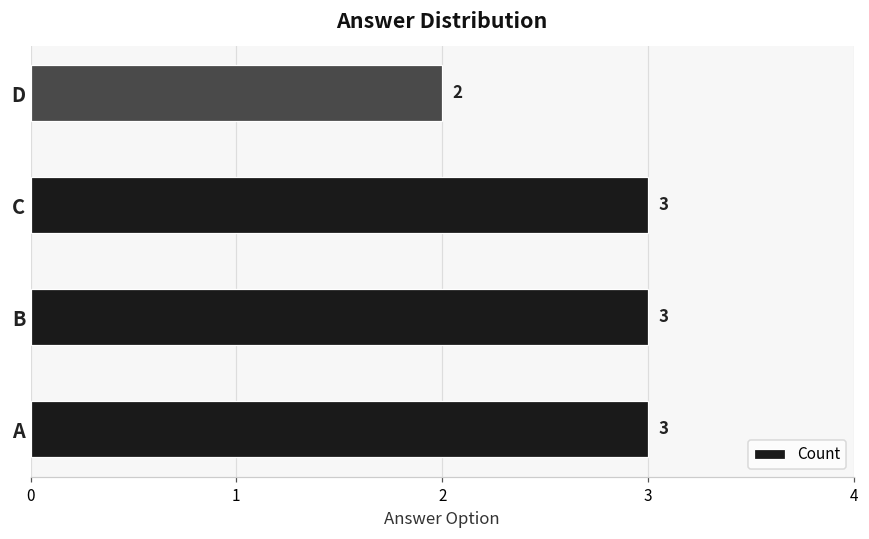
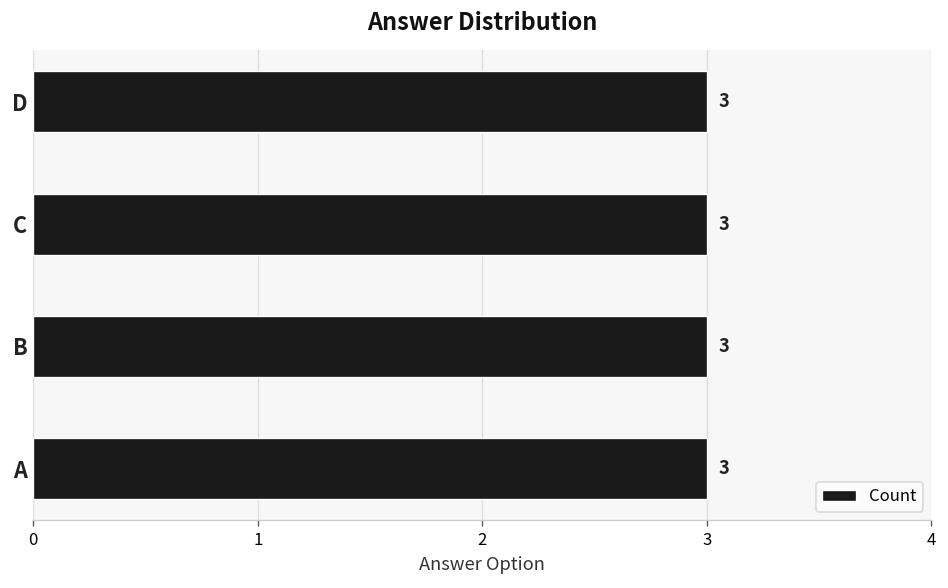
D: 2 -> 3
